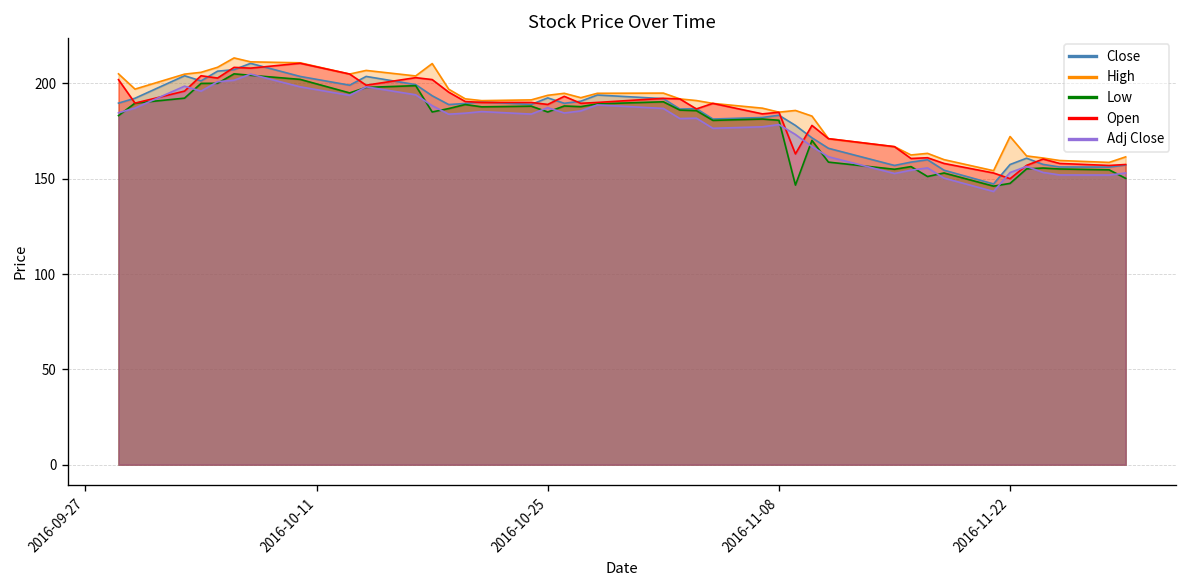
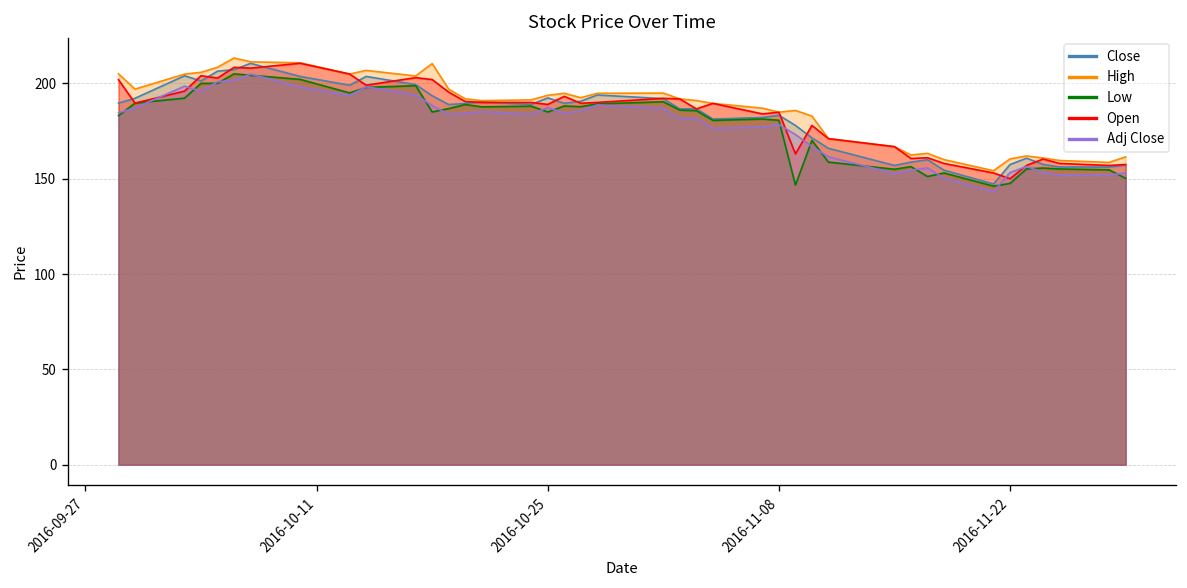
High, 2016-11-22: 172 -> 160
